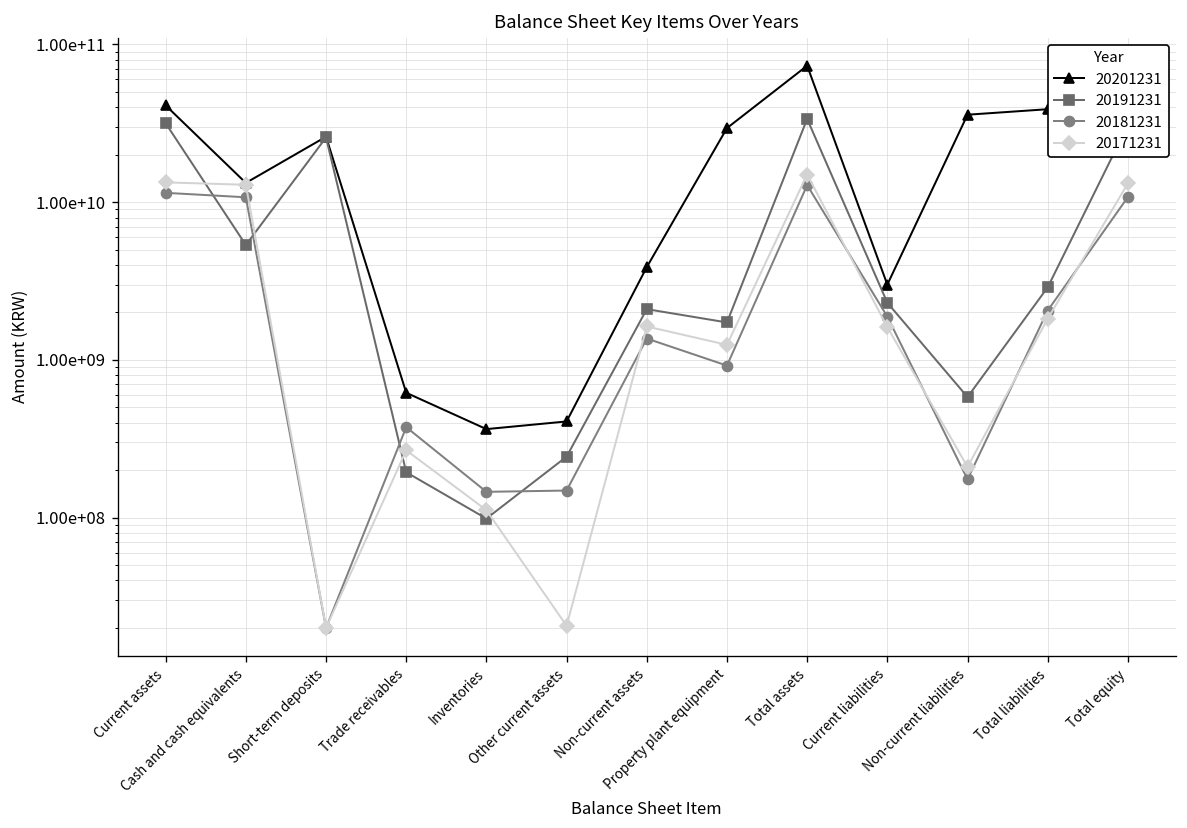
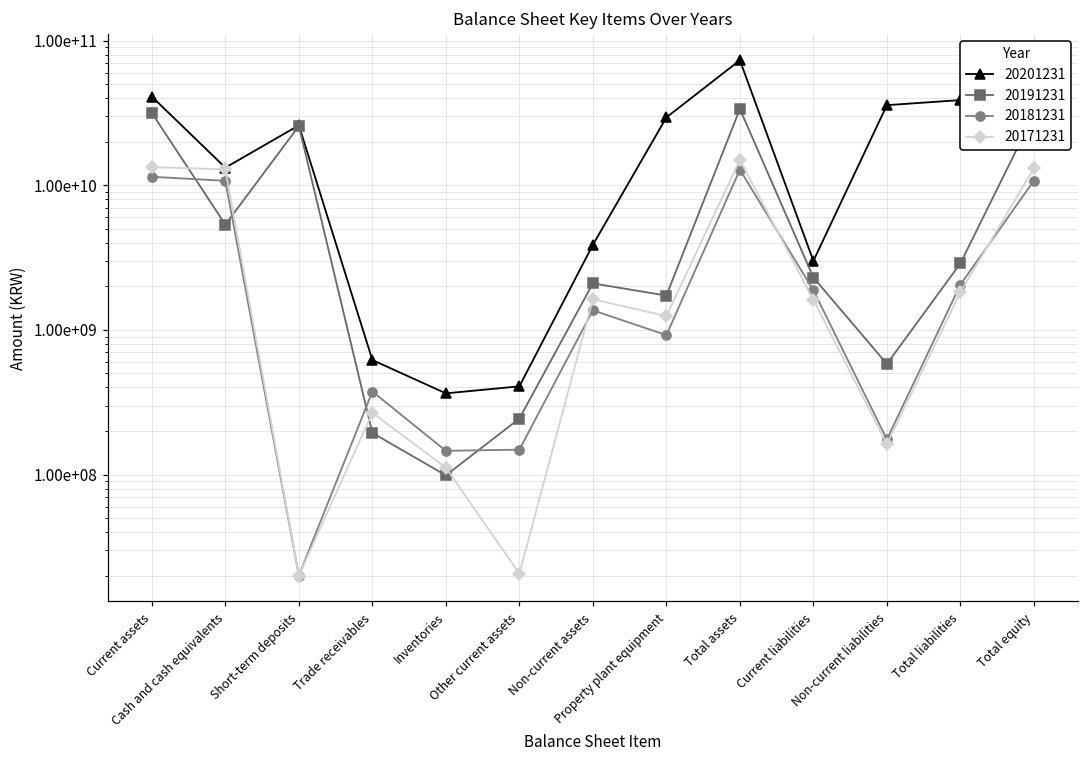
20171231, Non-current liabilities: 210000000 -> 160000000
